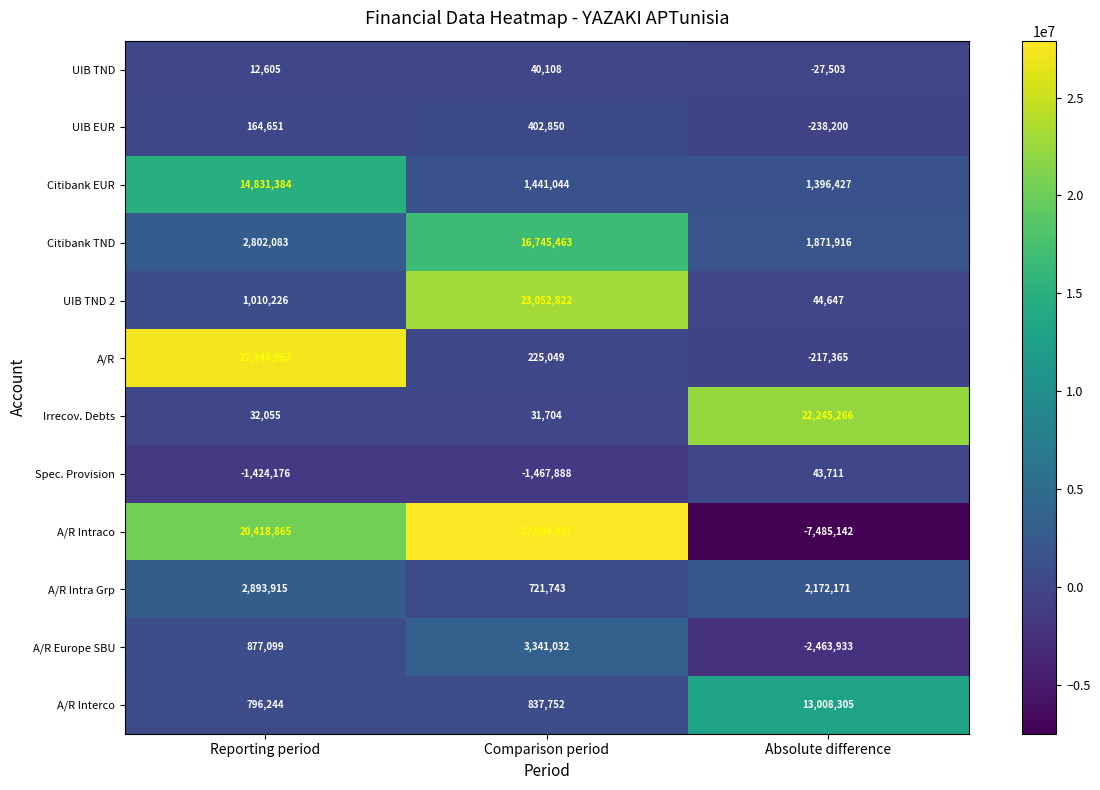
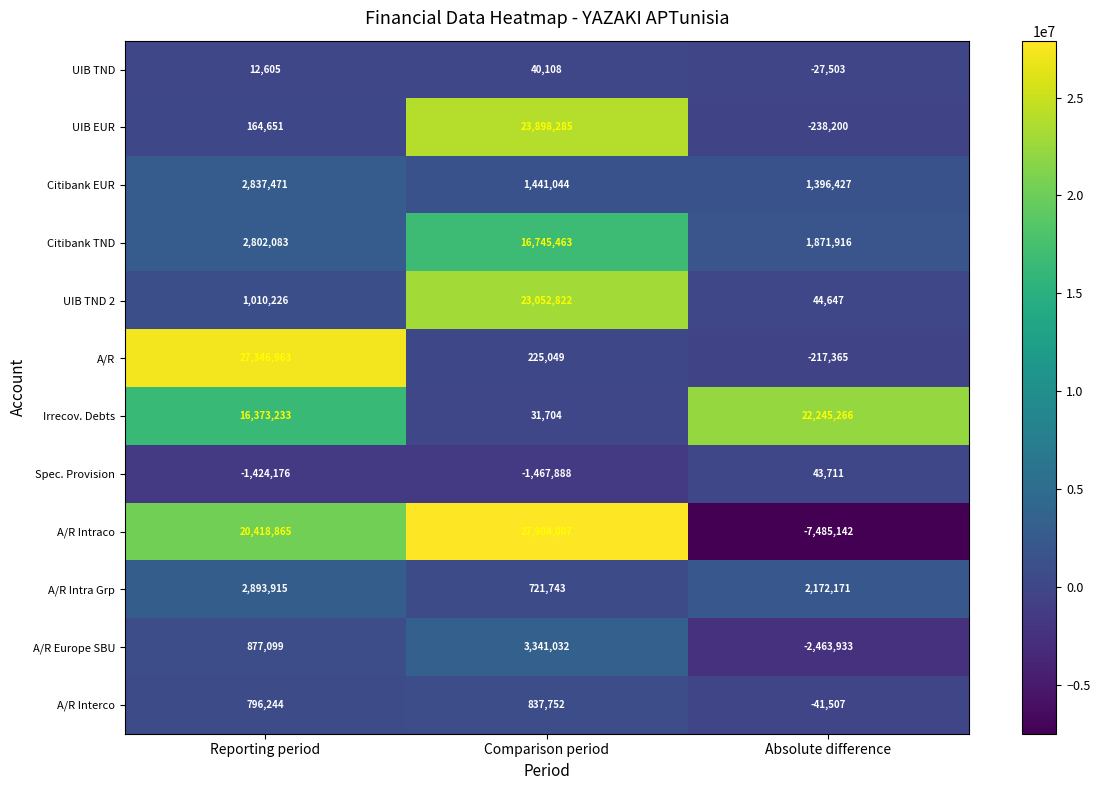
UIB EUR, Comparison period: 402,850 -> 23,898,285
Citibank EUR, Reporting period: 14,831,384 -> 2,837,471
Irrecov. Debts, Reporting period: 32,055 -> 16,373,233
A/R Interco, Absolute difference: 13,008,305 -> -41,507
